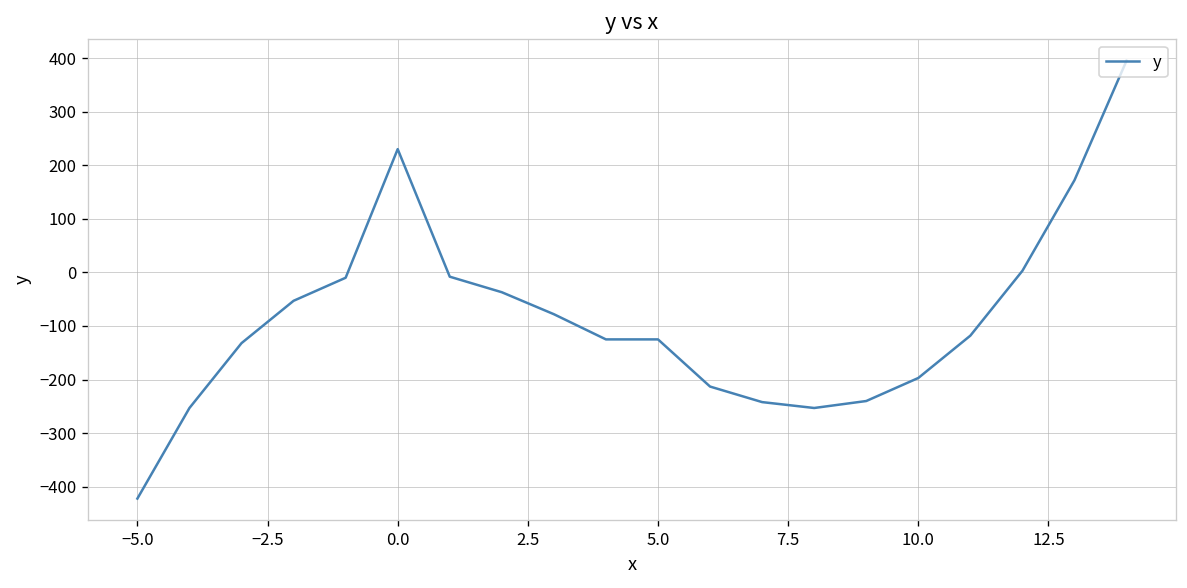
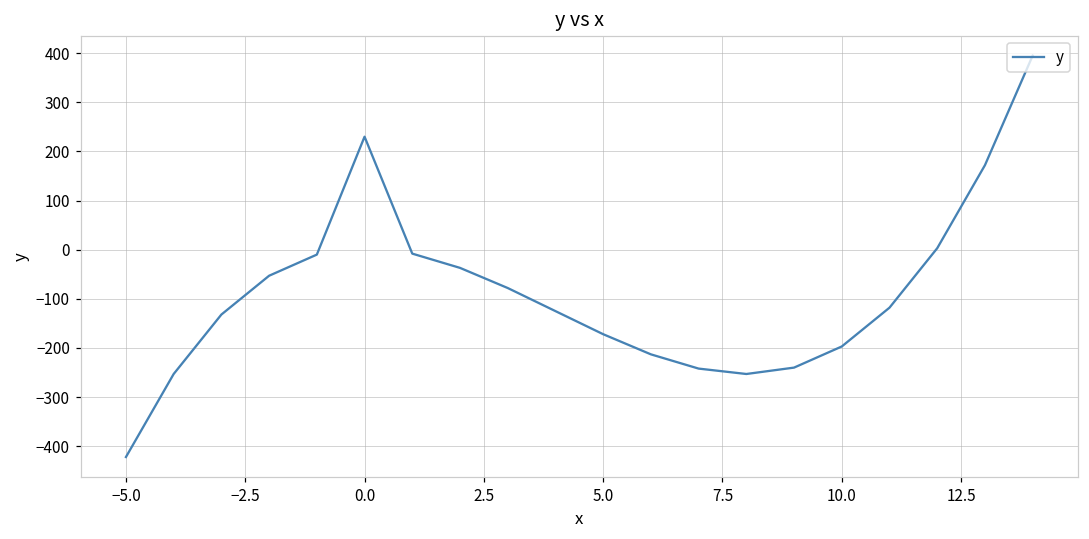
5.0: -130 -> -170
